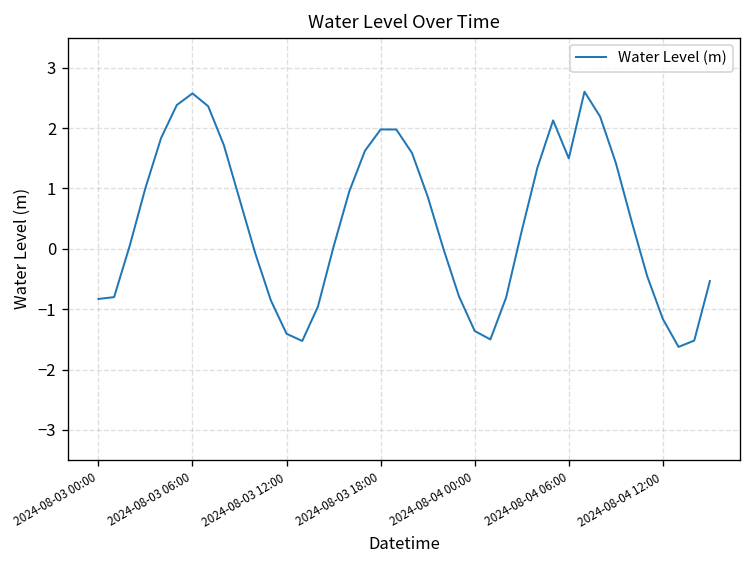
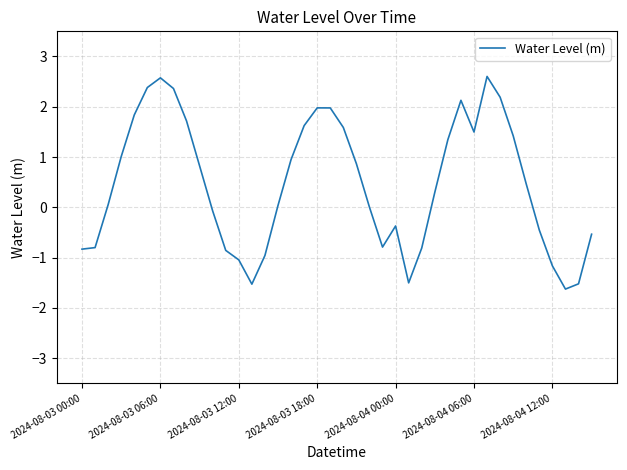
2024-08-03 12:00: -1.4 -> -1.0
2024-08-04 00:00: -1.4 -> -0.4
